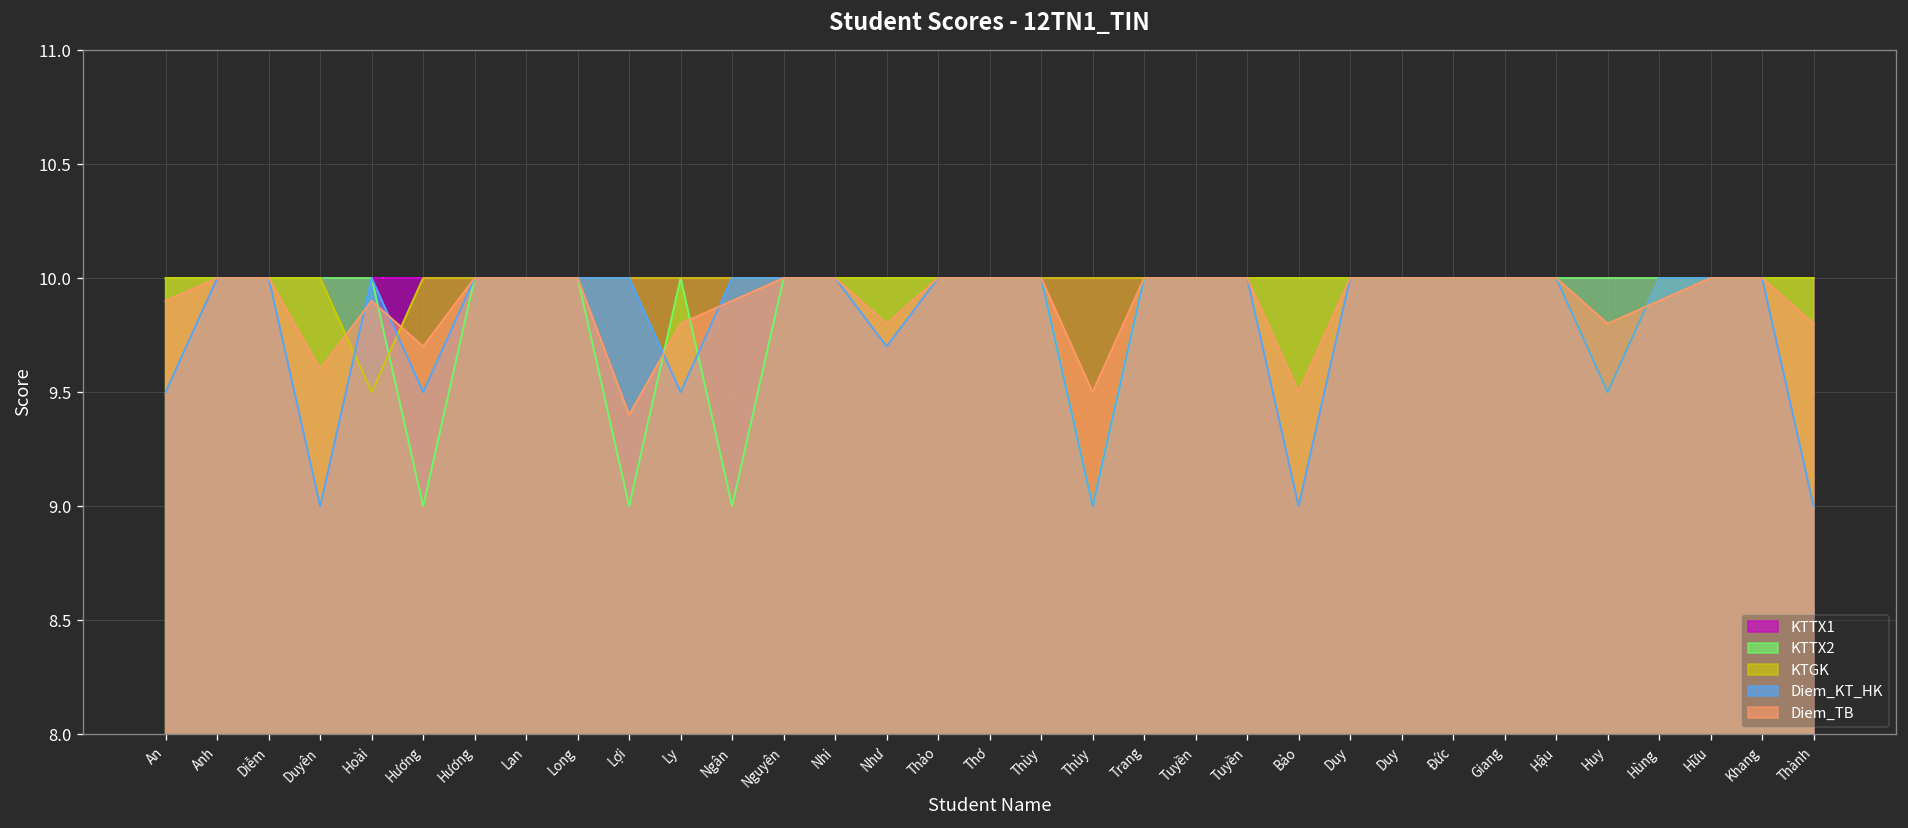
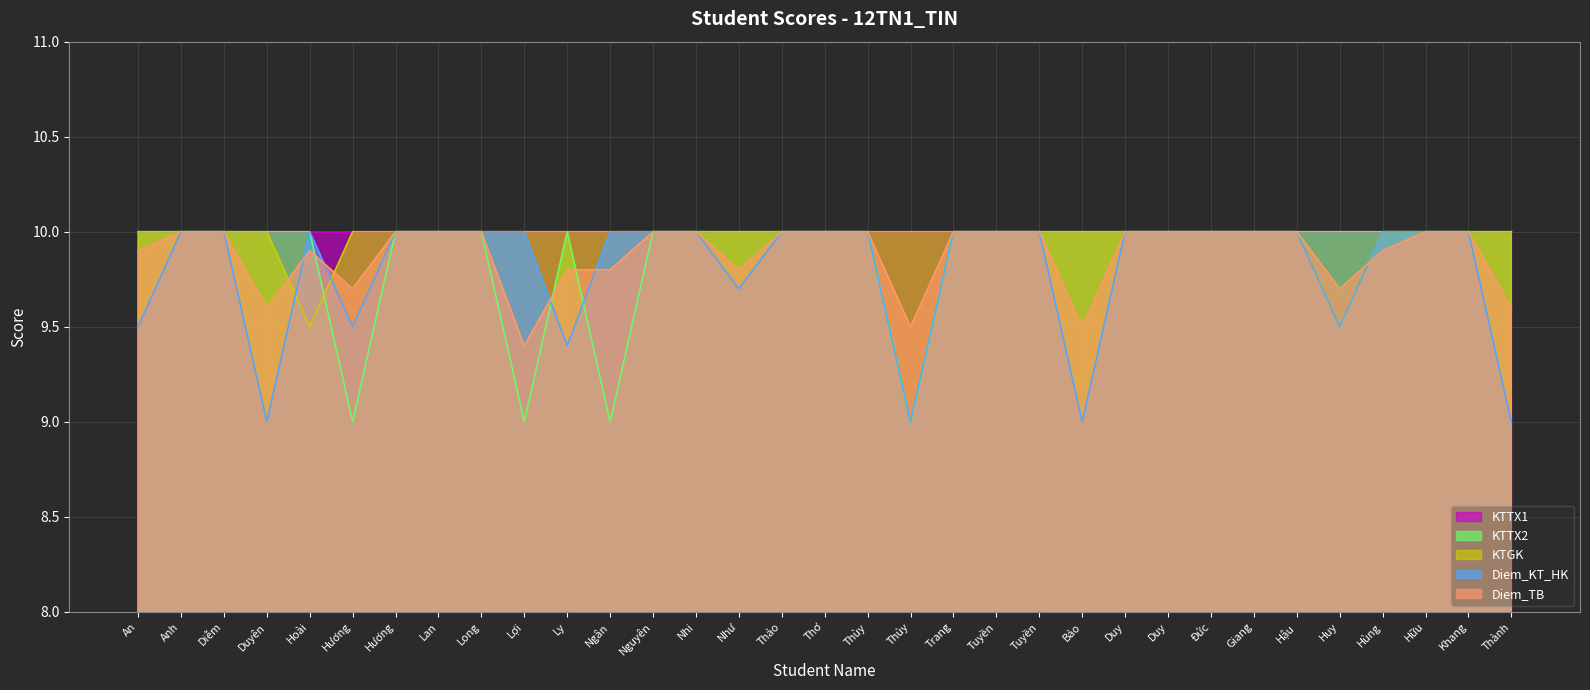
Diem_KT_HK, Ly: 9.5 -> 9.4
Diem_TB, Ngân: 9.9 -> 9.8
Diem_TB, Huy: 9.8 -> 9.7
Diem_TB, Thành: 9.8 -> 9.6
